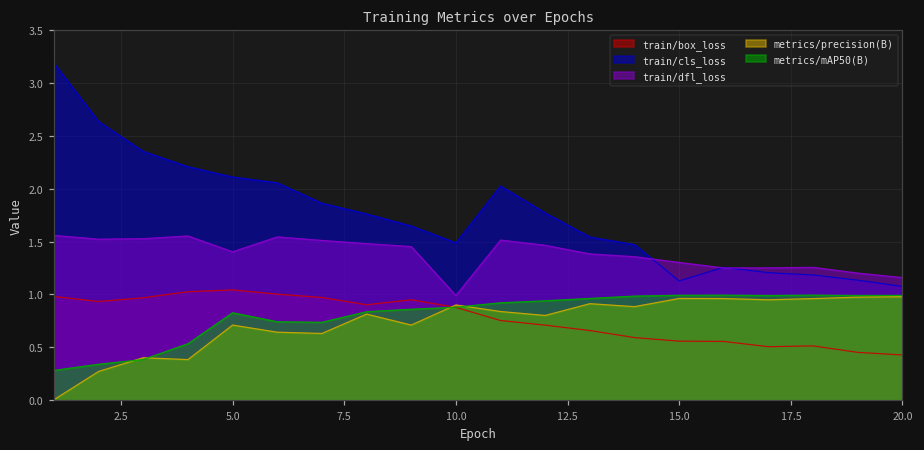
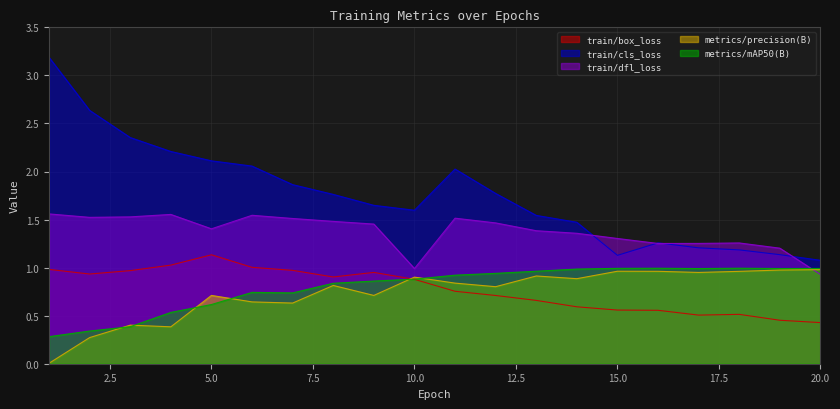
train/box_loss, 5.0: 1.0 -> 1.1
metrics/mAP50(B), 5.0: 0.8 -> 0.6
train/cls_loss, 10.0: 1.5 -> 1.6
train/dfl_loss, 20.0: 1.2 -> 0.9
